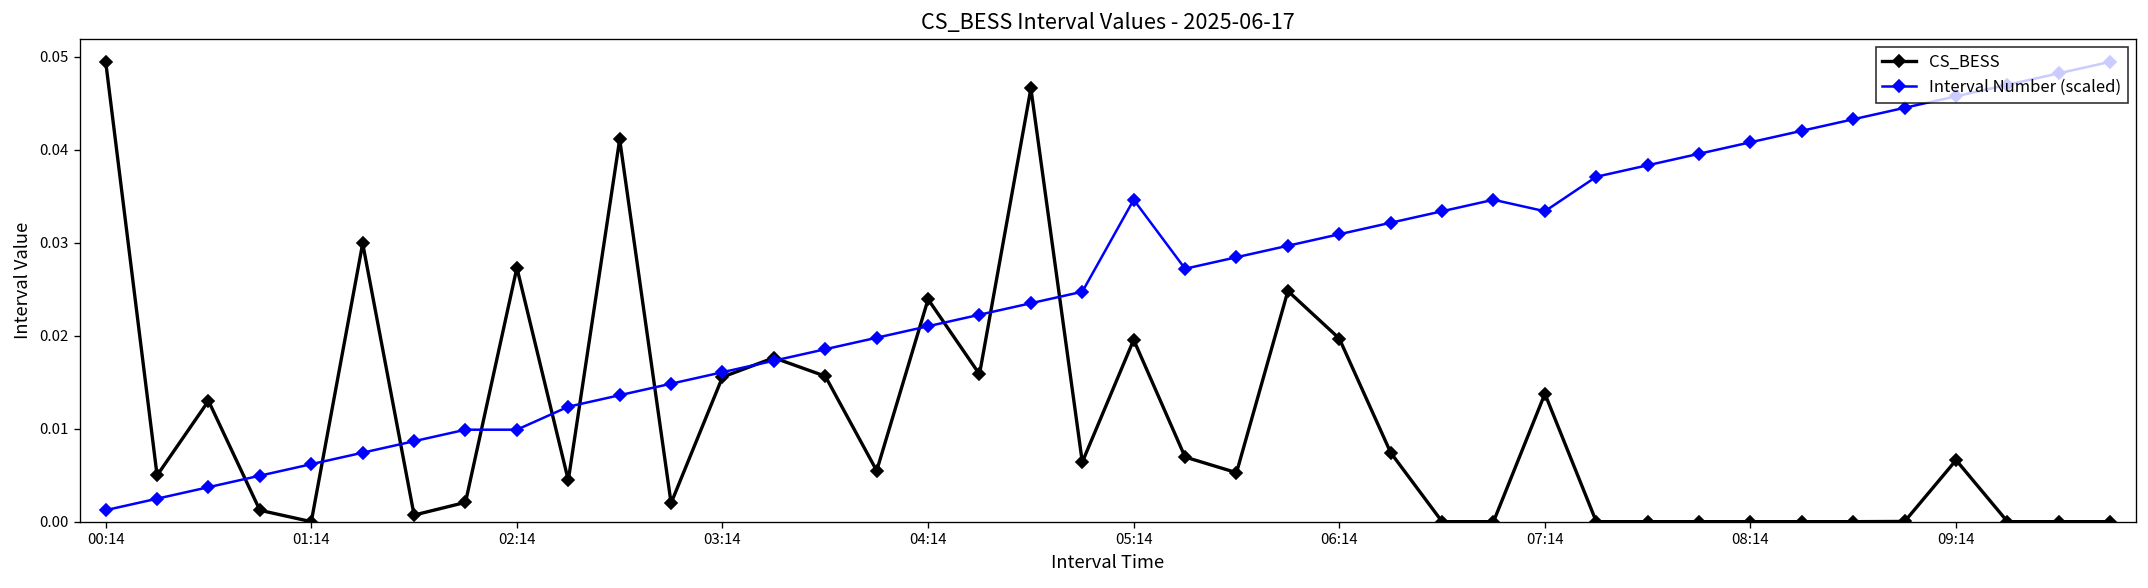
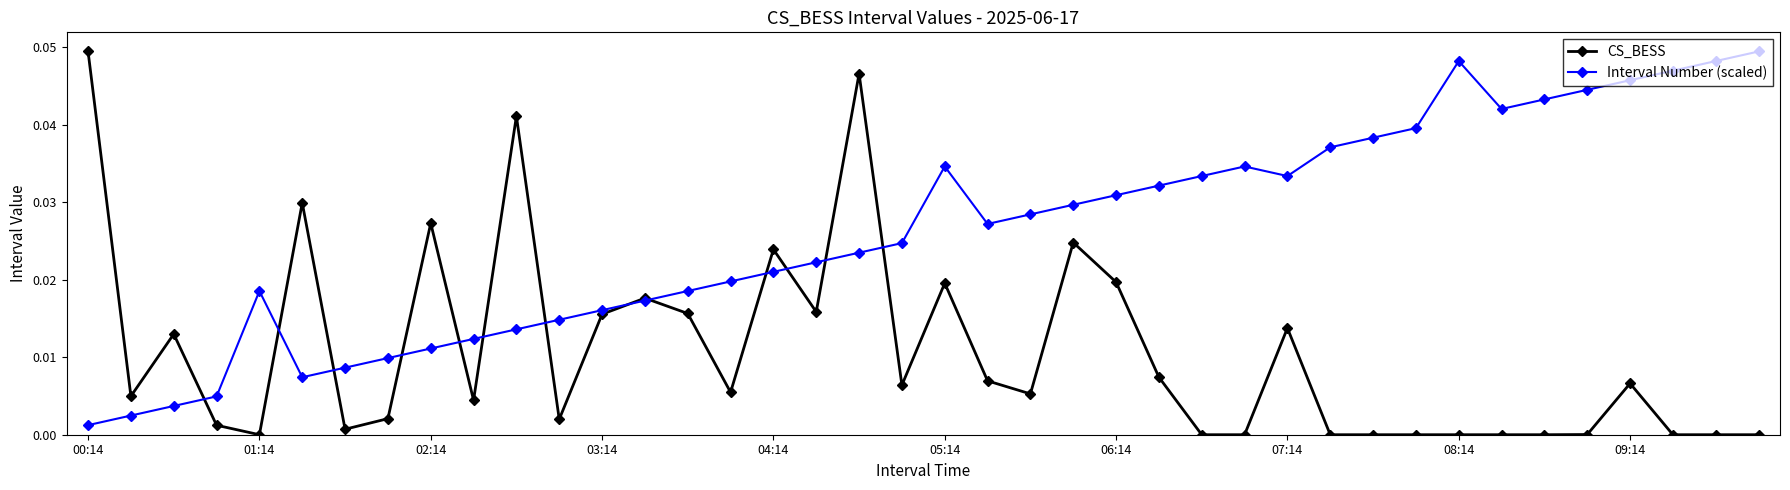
Interval Number (scaled), 01:14: 0.006 -> 0.019
Interval Number (scaled), 02:14: 0.010 -> 0.011
Interval Number (scaled), 08:14: 0.041 -> 0.048
